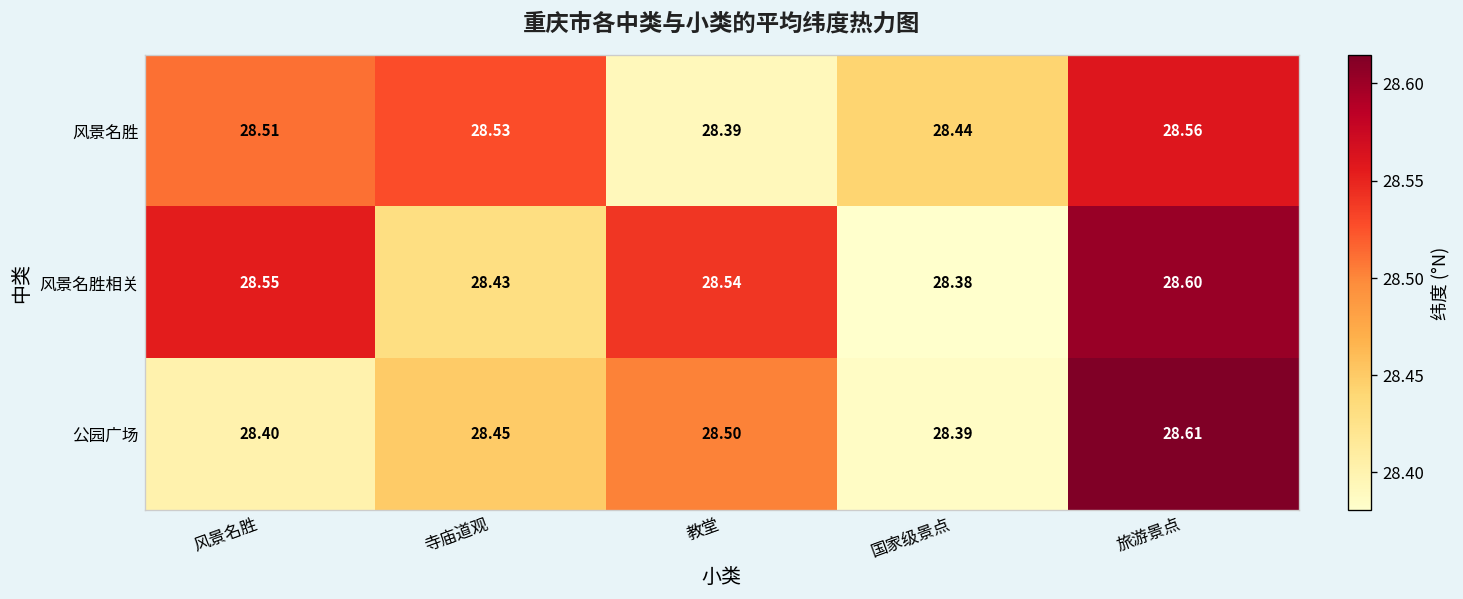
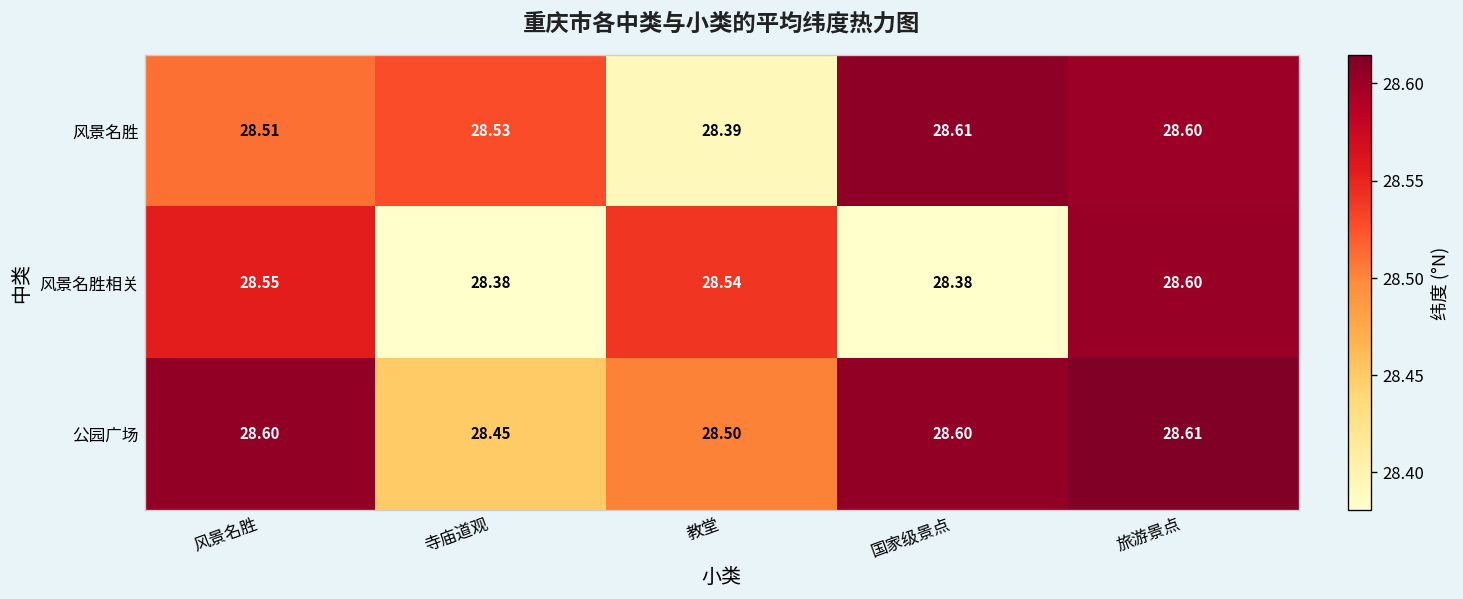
风景名胜, 国家级景点: 28.44 -> 28.61
风景名胜, 旅游景点: 28.56 -> 28.60
风景名胜相关, 寺庙道观: 28.43 -> 28.38
公园广场, 风景名胜: 28.40 -> 28.60
公园广场, 国家级景点: 28.39 -> 28.60
